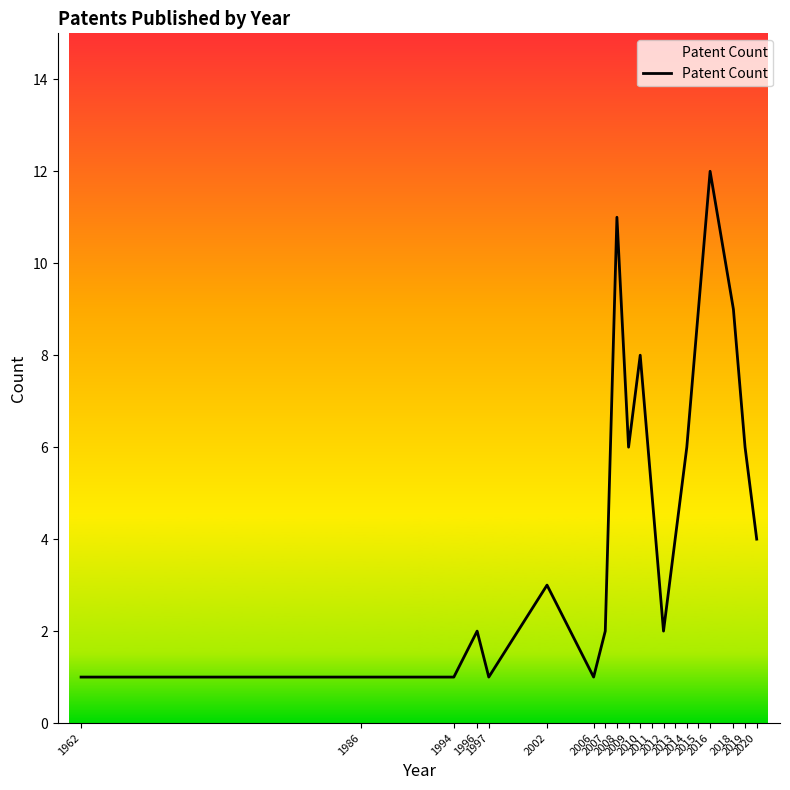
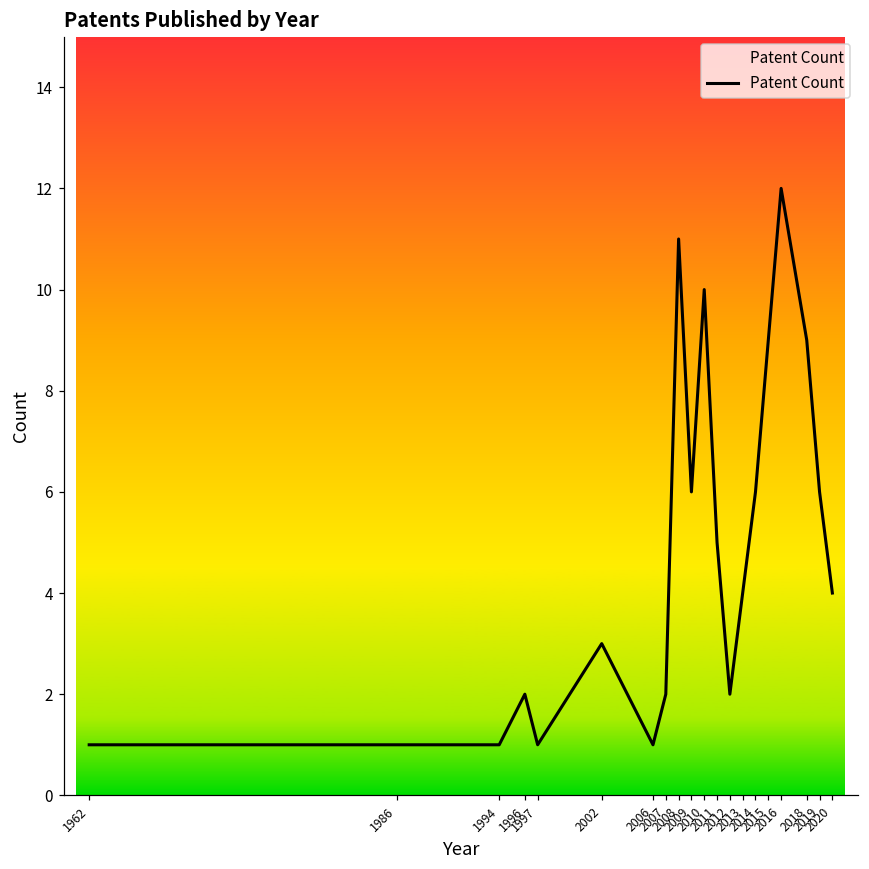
2010: 8 -> 10
